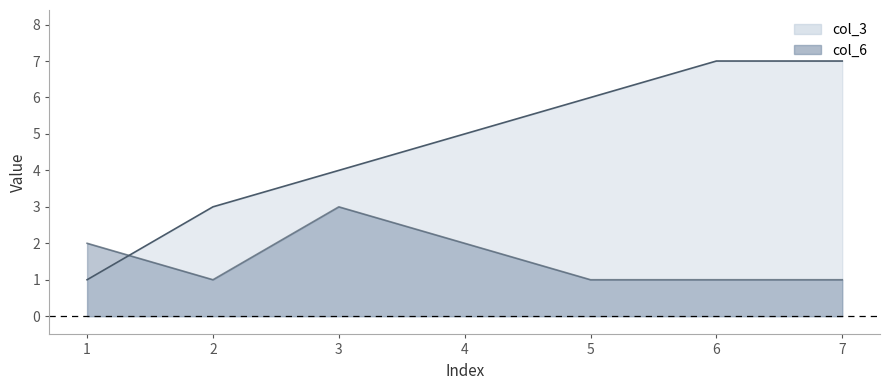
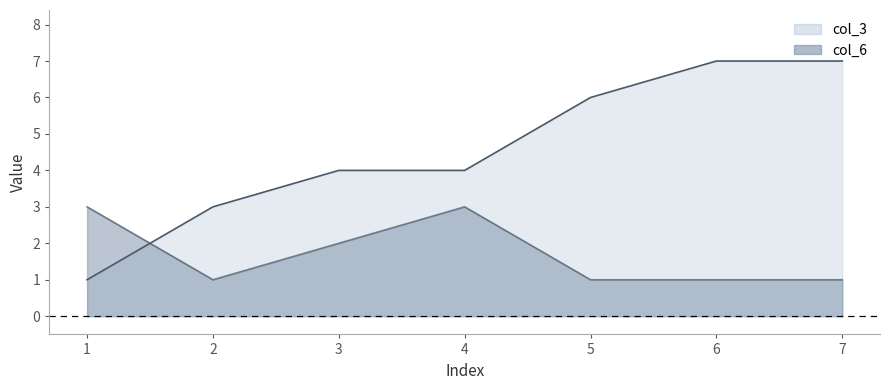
col_6, 1: 2 -> 3
col_6, 3: 3 -> 2
col_3, 4: 5 -> 4
col_6, 4: 2 -> 3
